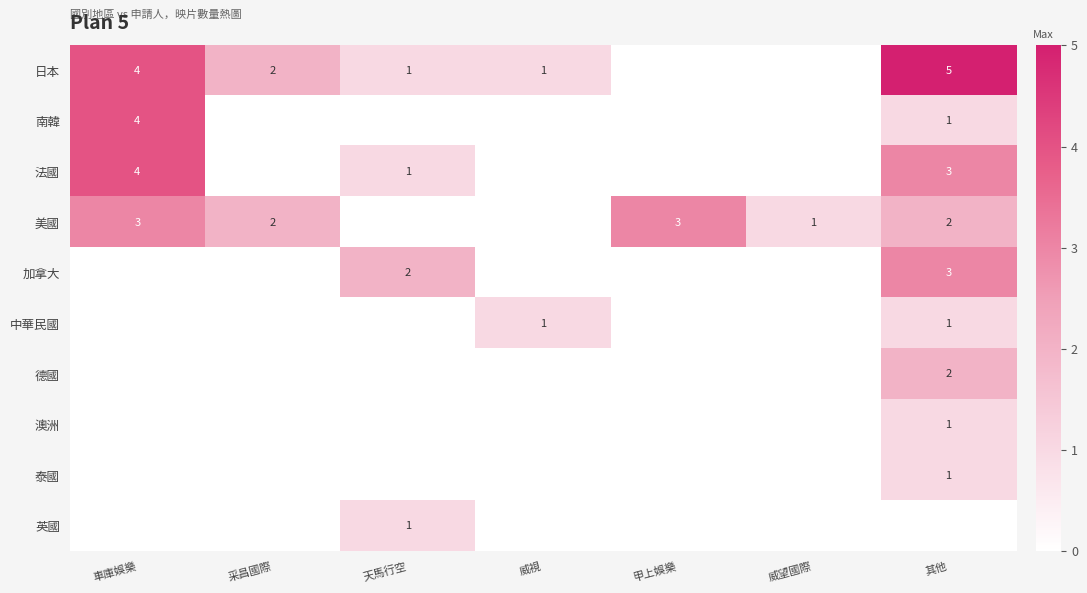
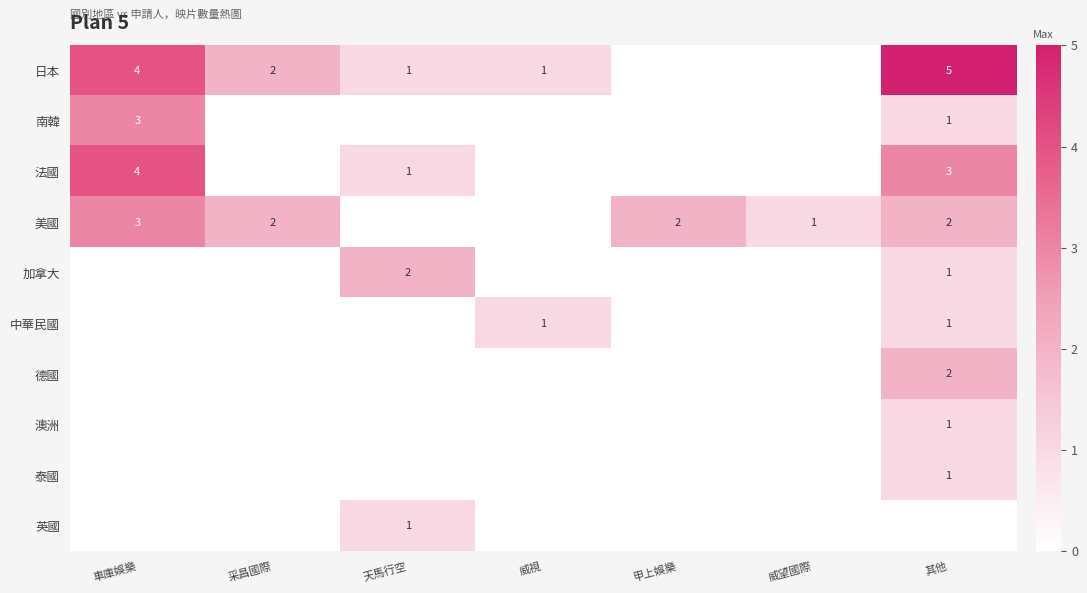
南韓, 車庫娛樂: 4 -> 3
美國, 甲上娛樂: 3 -> 2
加拿大, 其他: 3 -> 1
